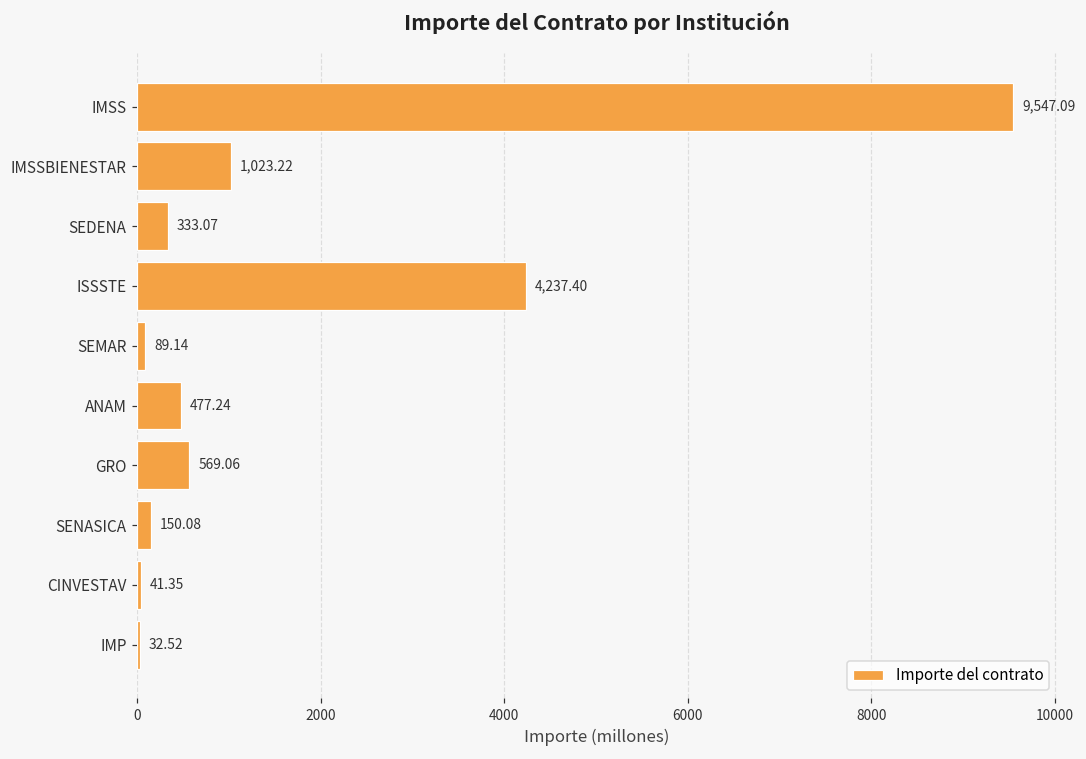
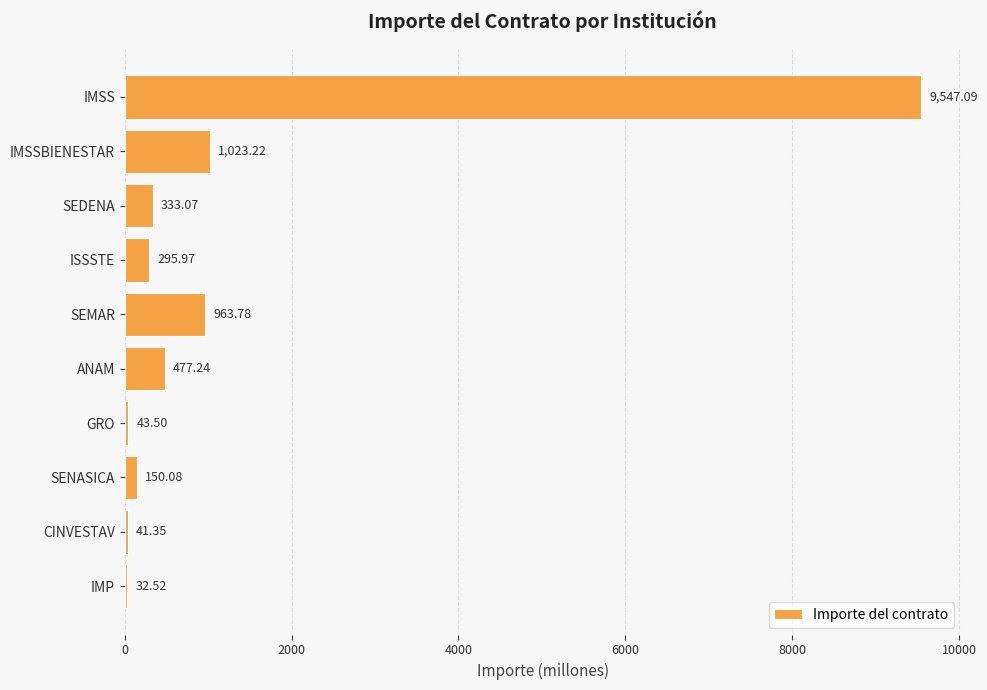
ISSSTE: 4,237.40 -> 295.97
SEMAR: 89.14 -> 963.78
GRO: 569.06 -> 43.50
